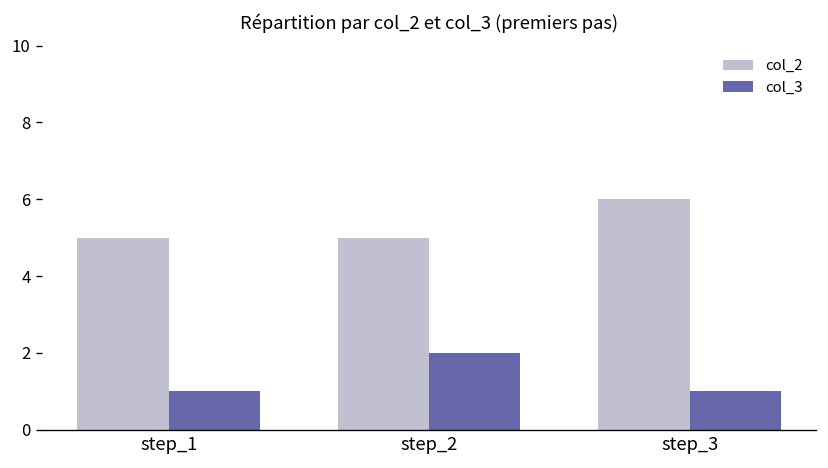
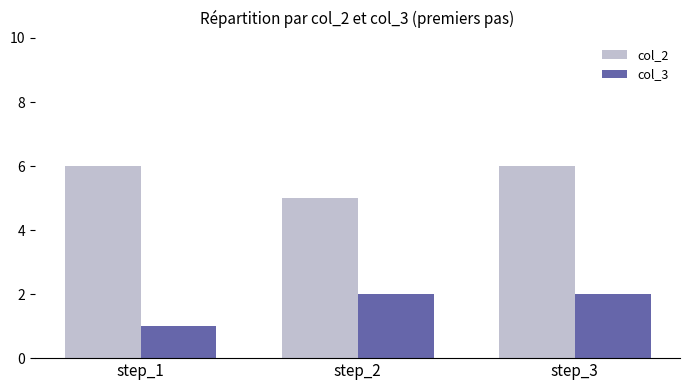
col_2, step_1: 5 -> 6
col_3, step_3: 1 -> 2
